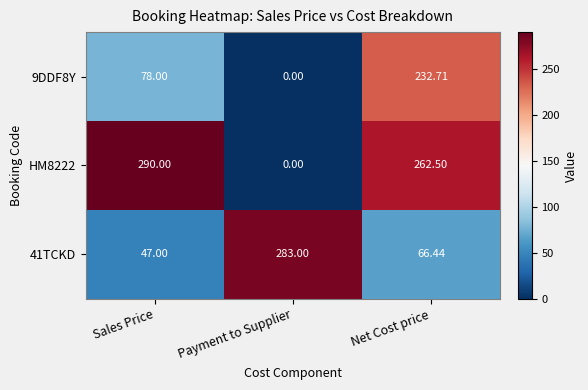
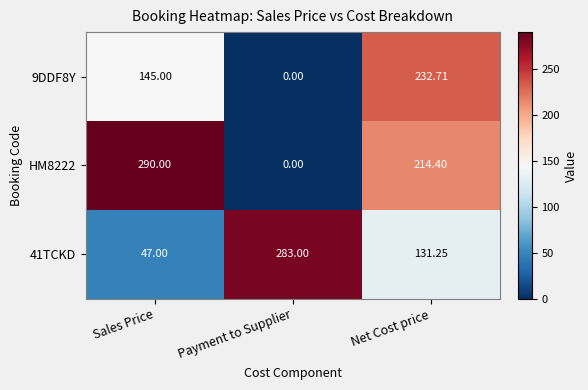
9DDF8Y, Sales Price: 78.00 -> 145.00
HM8222, Net Cost price: 262.50 -> 214.40
41TCKD, Net Cost price: 66.44 -> 131.25
